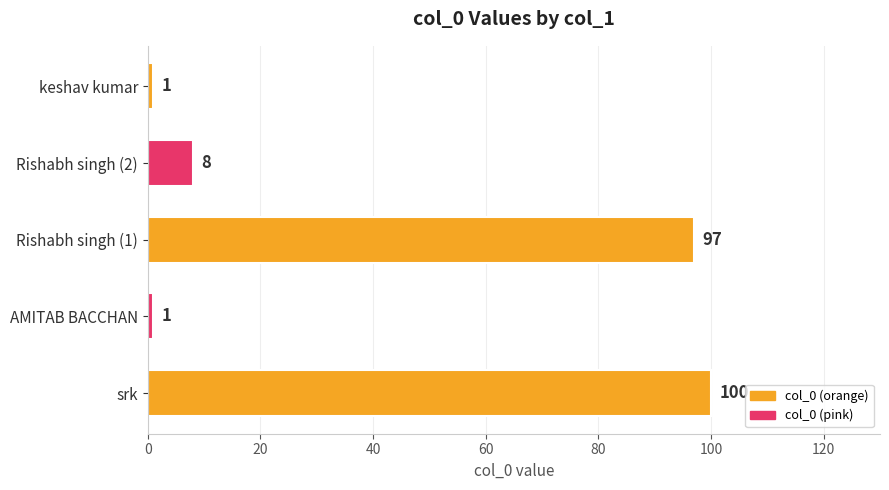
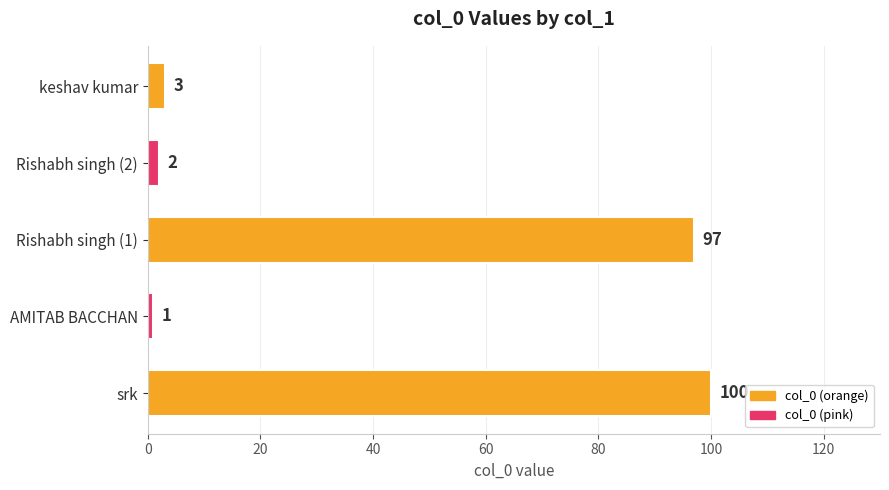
keshav kumar: 1 -> 3
Rishabh singh (2): 8 -> 2
